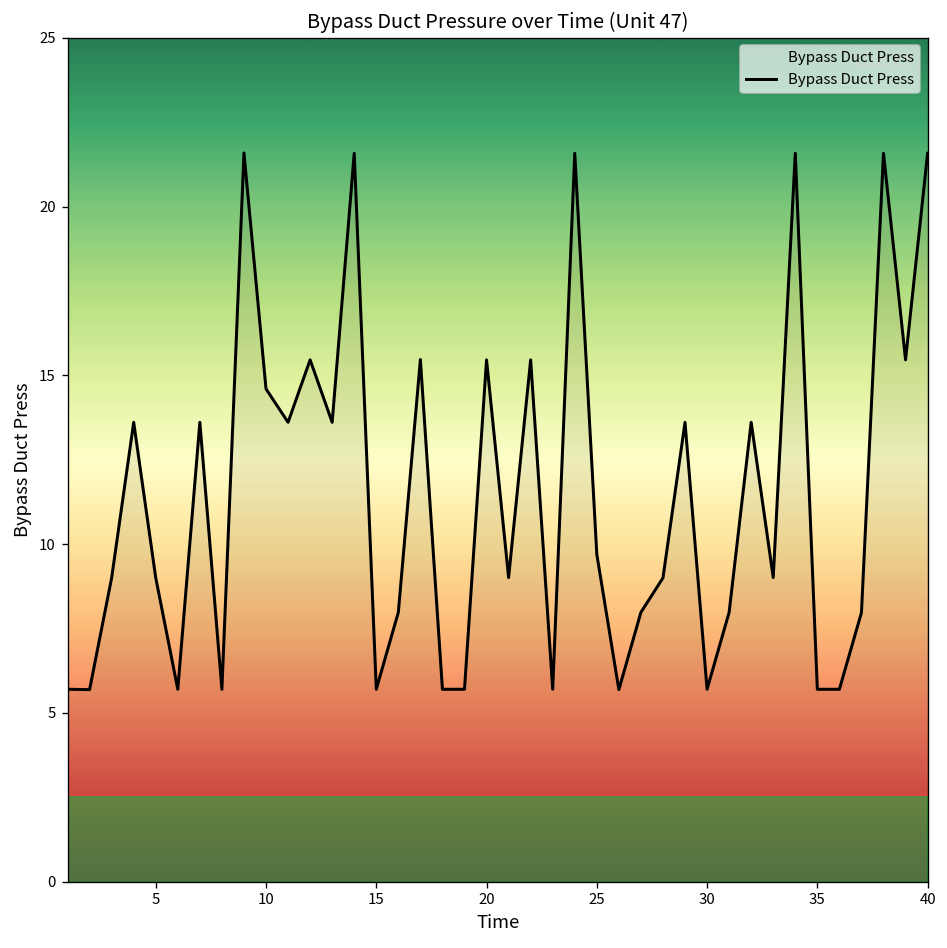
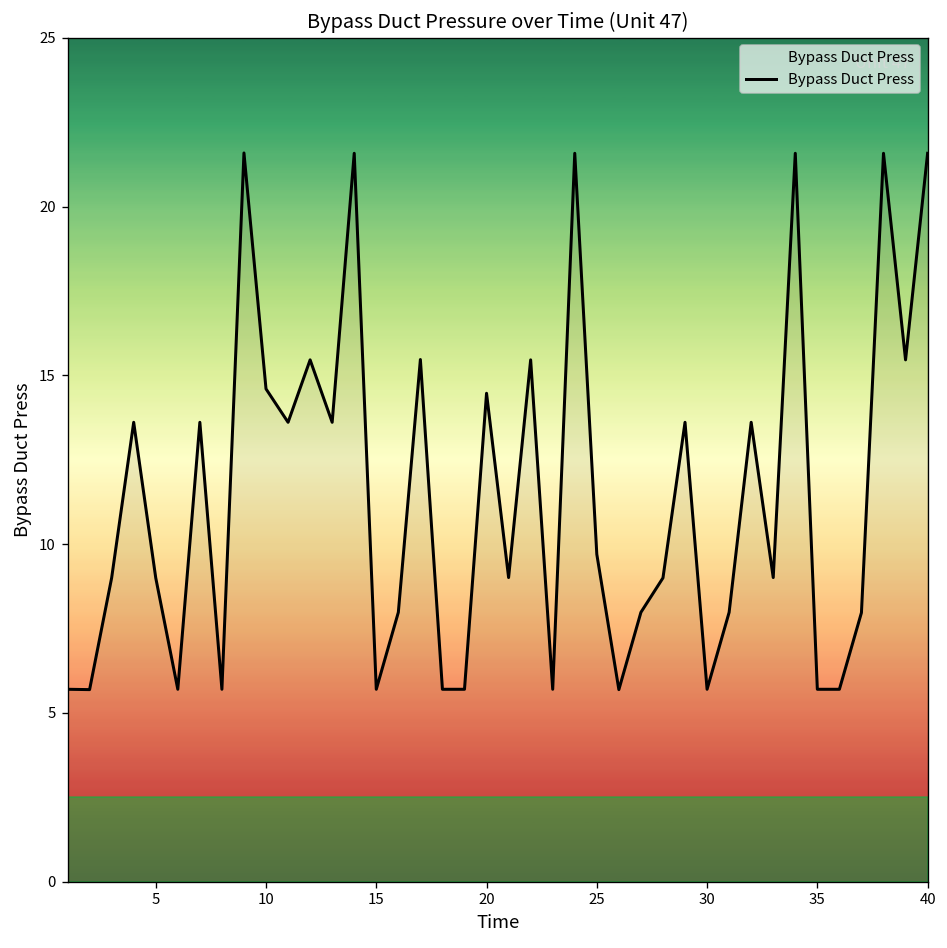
20: 15.5 -> 14.5
